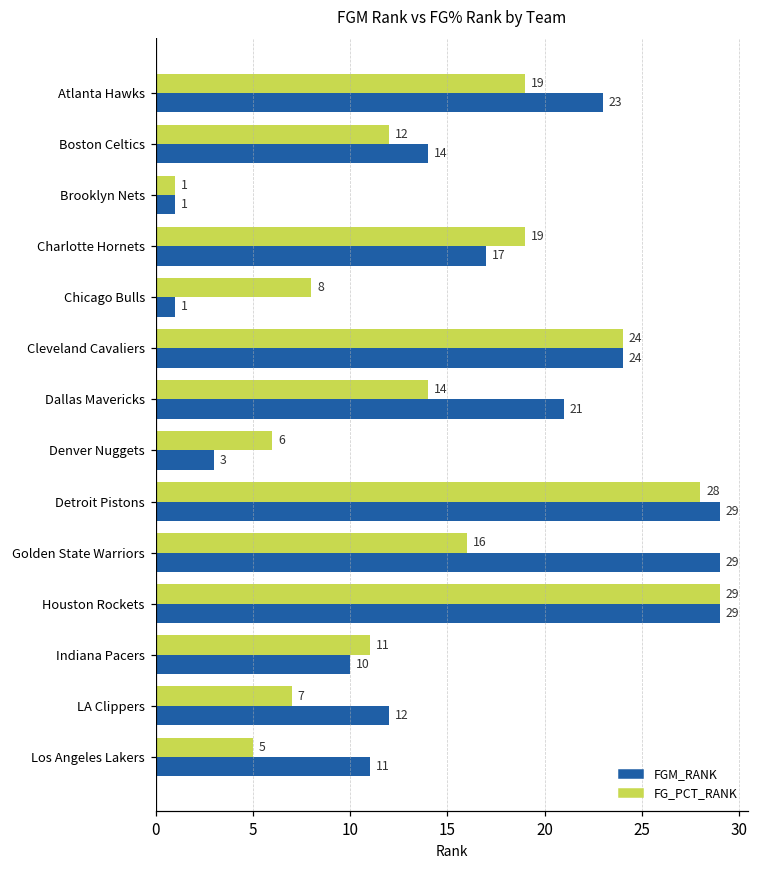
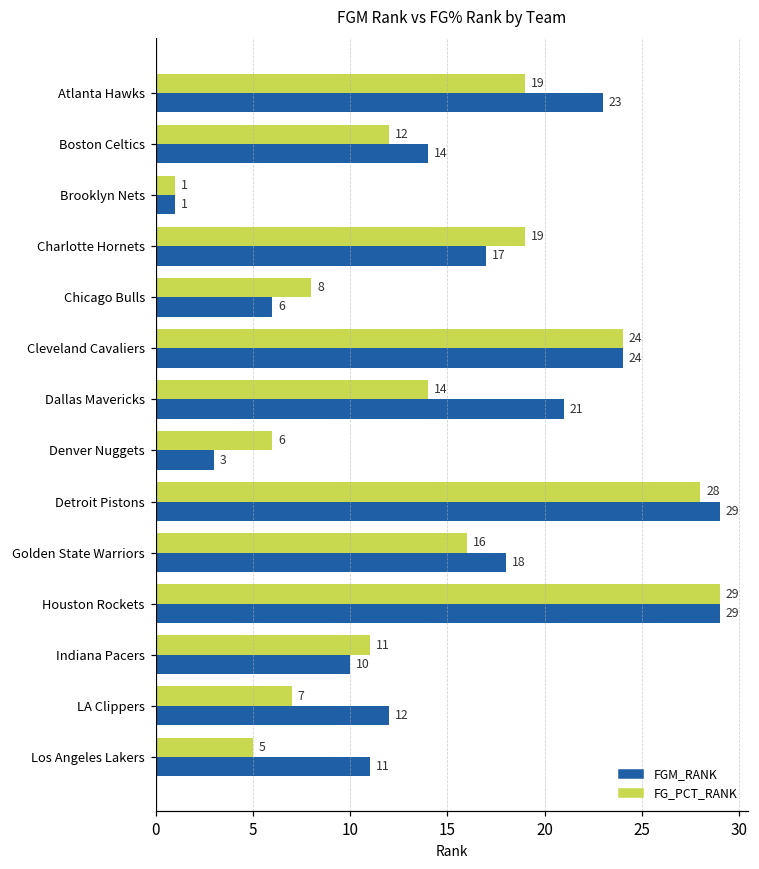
FGM_RANK, Chicago Bulls: 1 -> 6
FGM_RANK, Golden State Warriors: 29 -> 18
